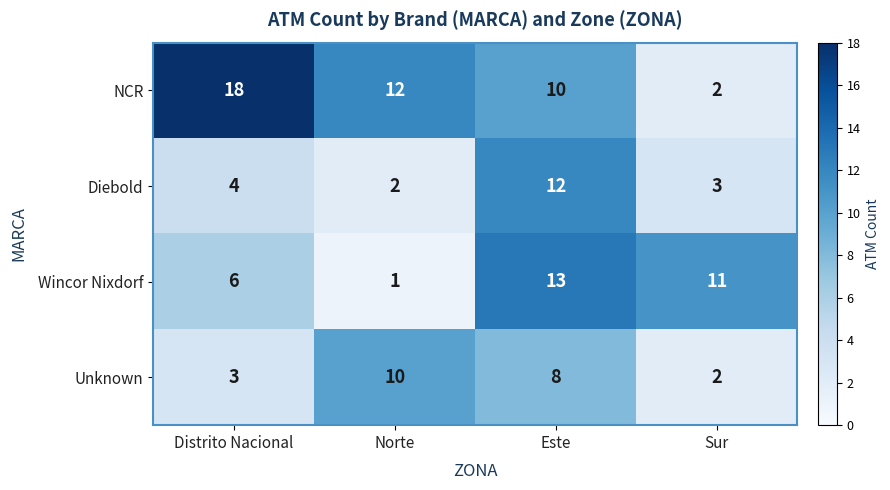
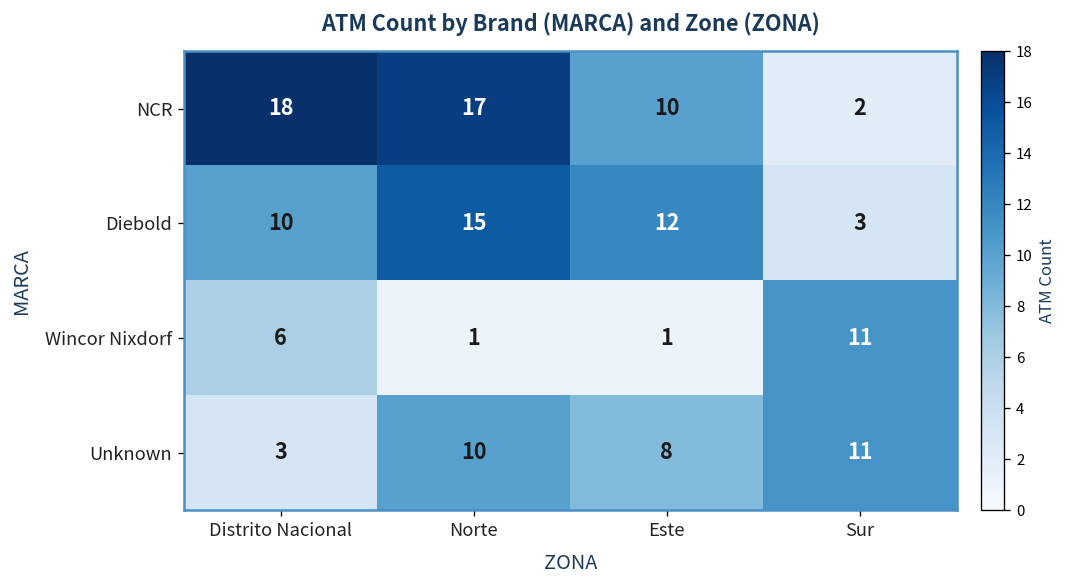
NCR, Norte: 12 -> 17
Diebold, Distrito Nacional: 4 -> 10
Diebold, Norte: 2 -> 15
Wincor Nixdorf, Este: 13 -> 1
Unknown, Sur: 2 -> 11
